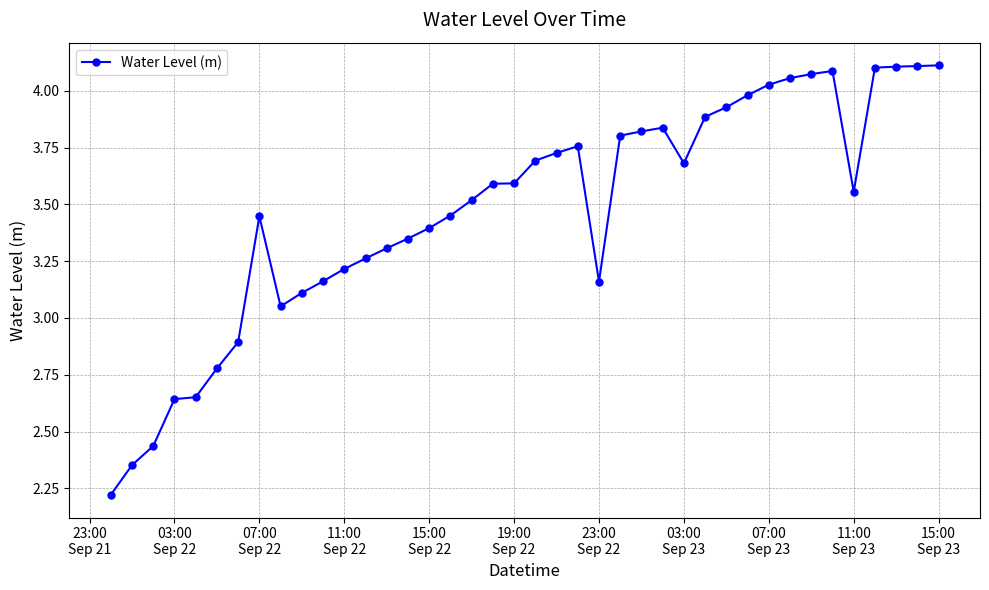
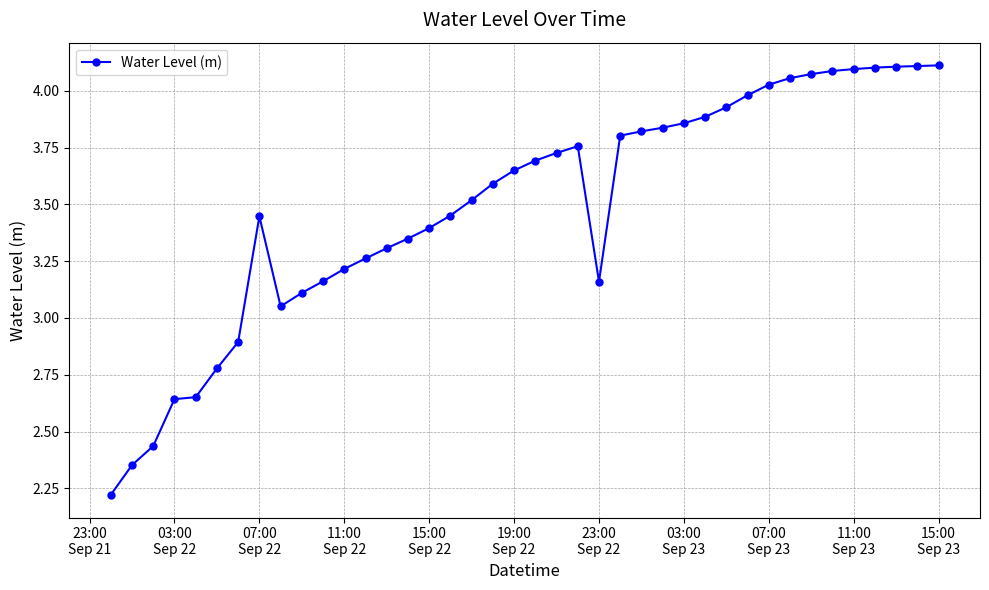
19:00 Sep 22: 3.59 -> 3.65
03:00 Sep 23: 3.68 -> 3.86
11:00 Sep 23: 3.56 -> 4.10
